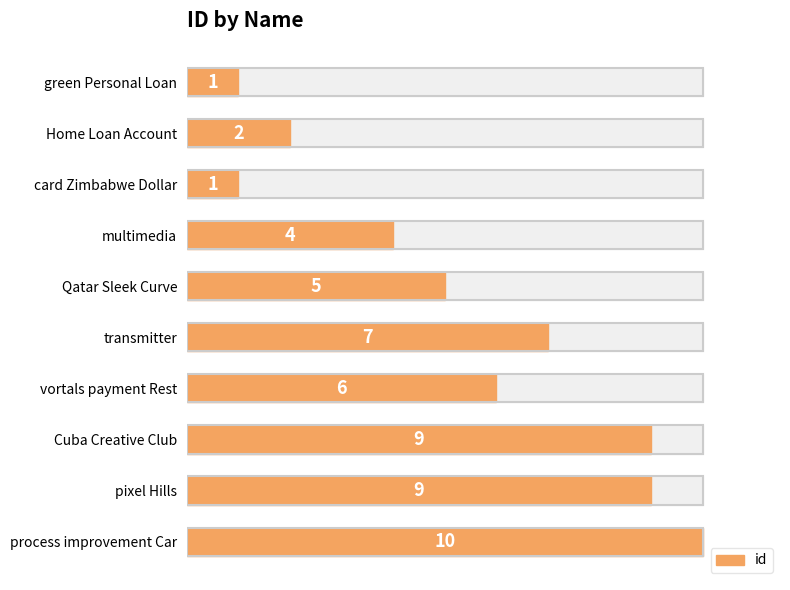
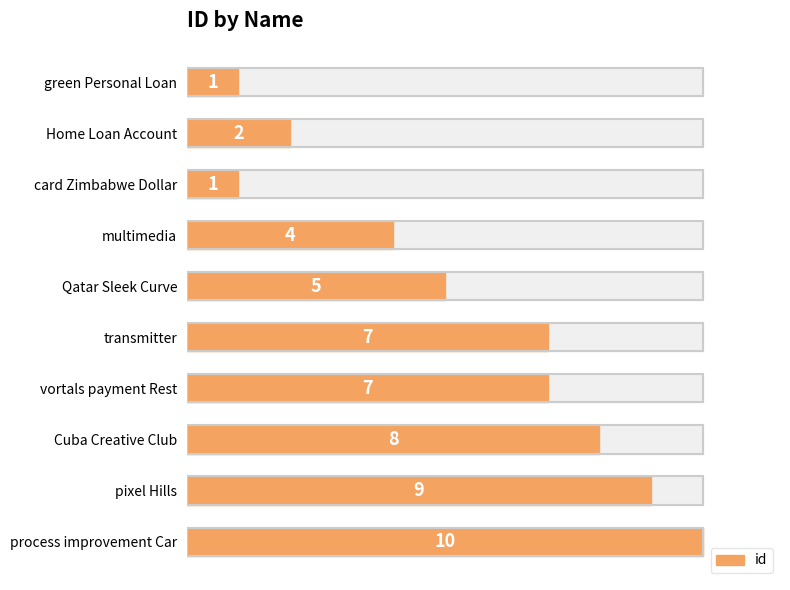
id, vortals payment Rest: 6 -> 7
id, Cuba Creative Club: 9 -> 8
